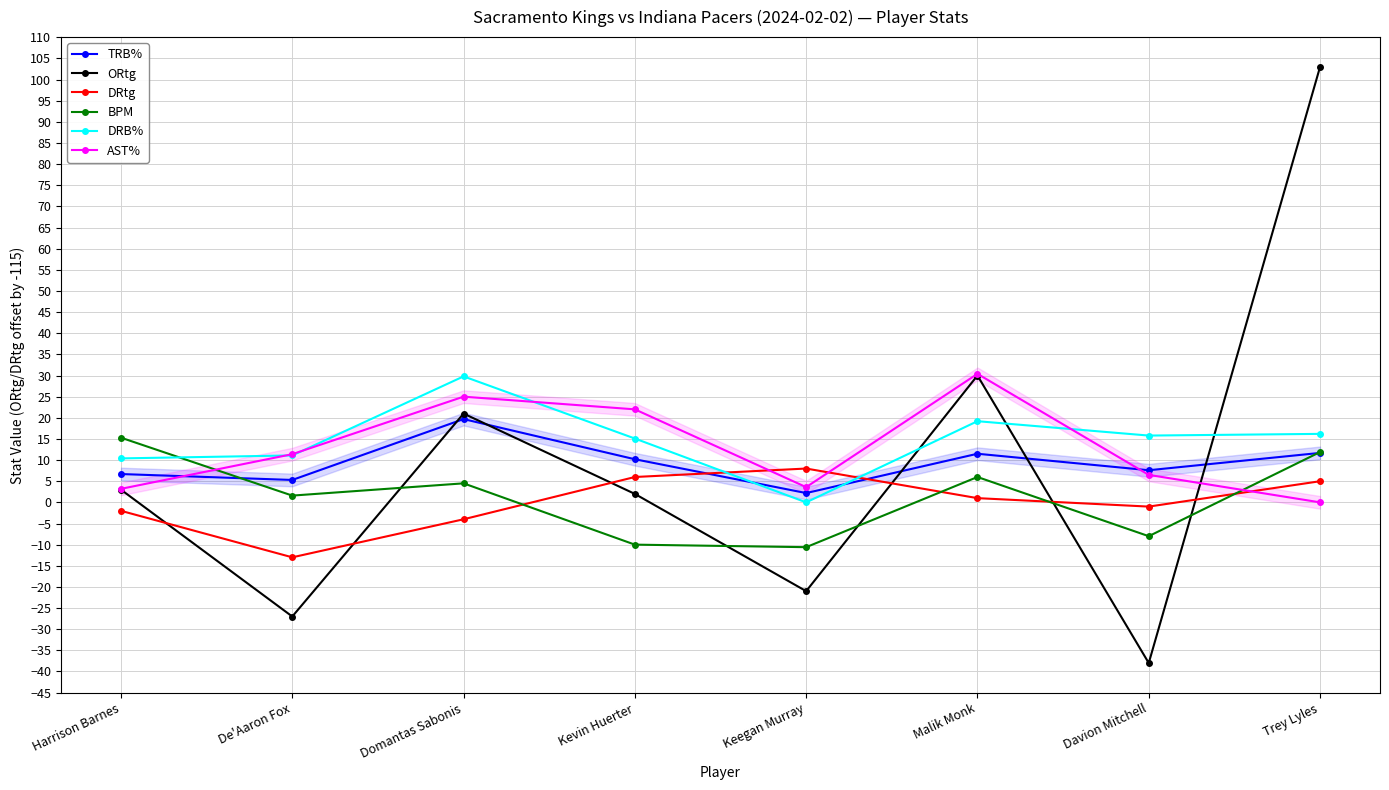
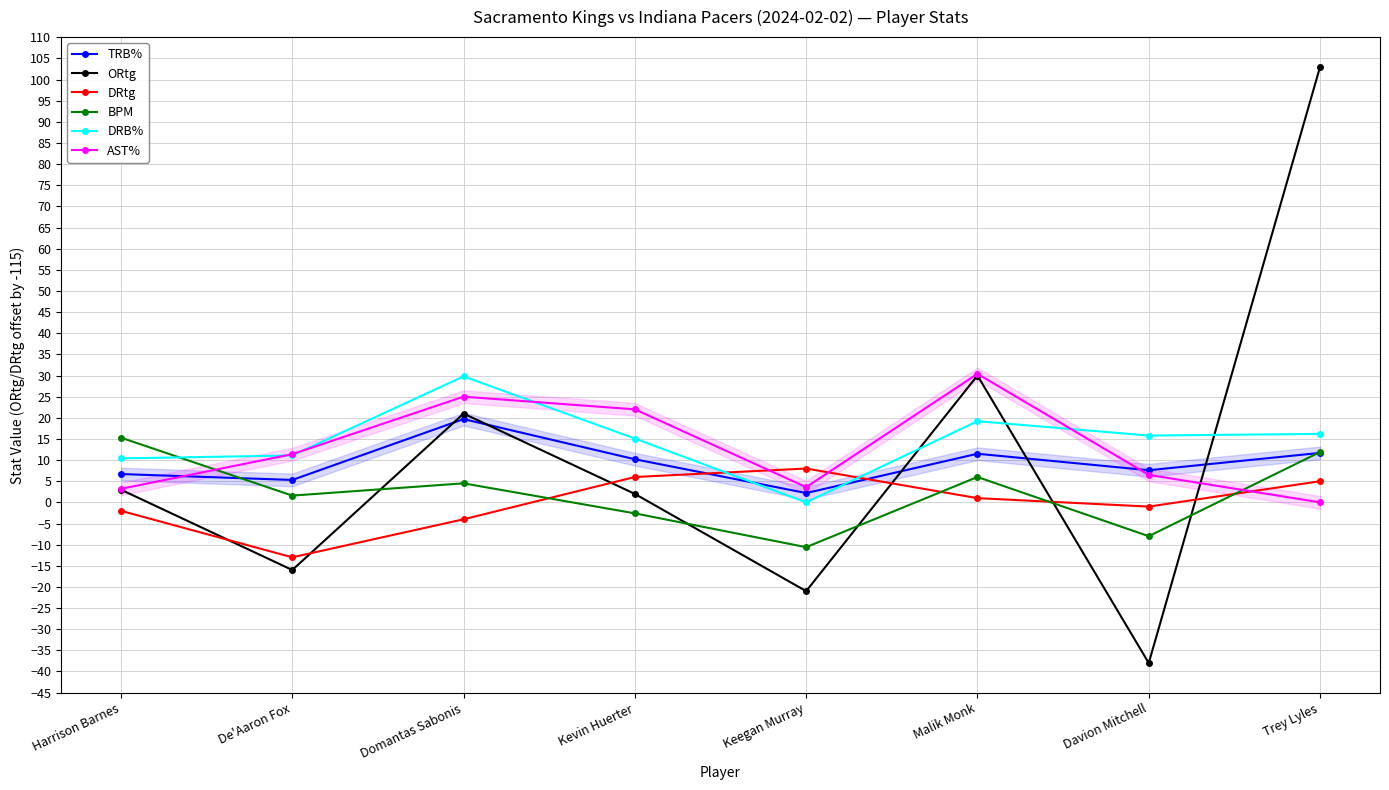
ORtg, De'Aaron Fox: -27 -> -16
BPM, Kevin Huerter: -10 -> -3
